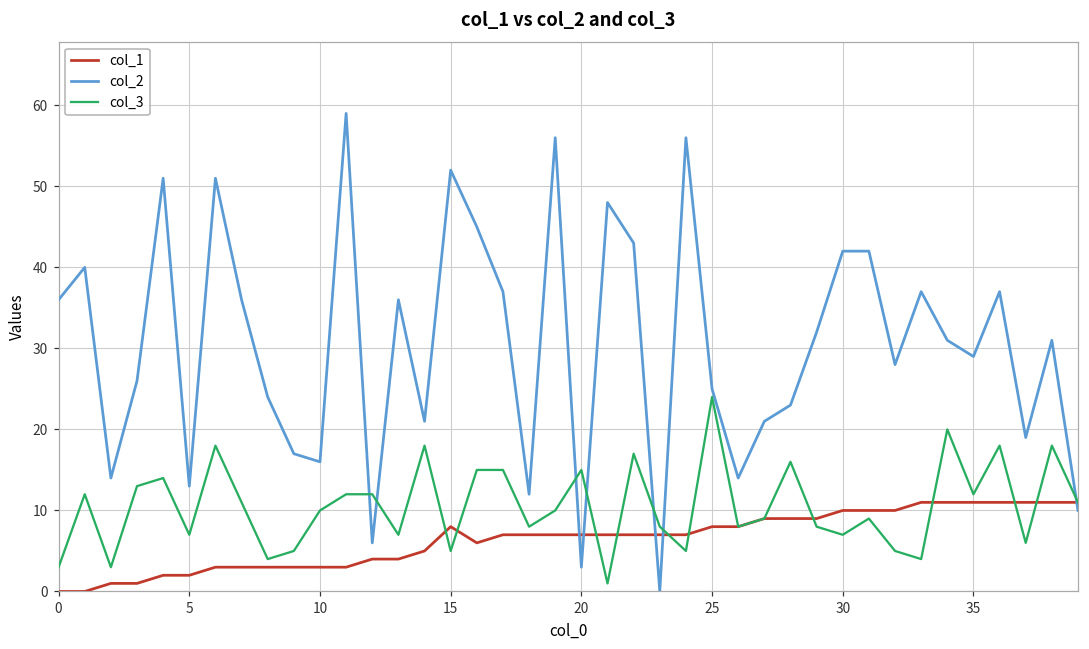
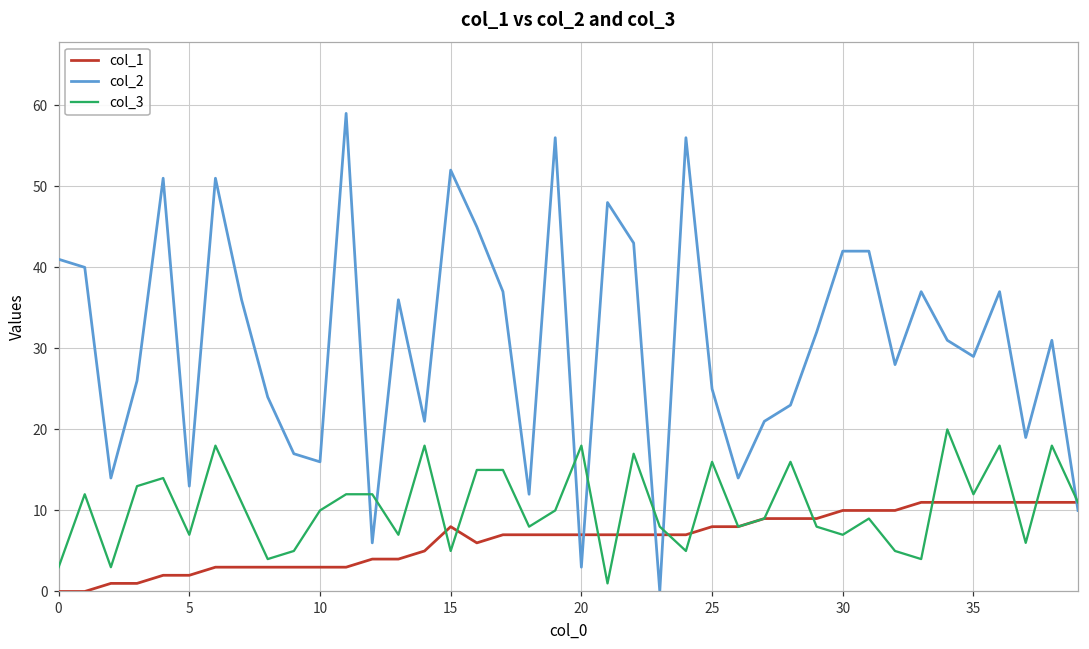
col_2, 0: 36 -> 41
col_3, 20: 15 -> 18
col_3, 25: 24 -> 16
